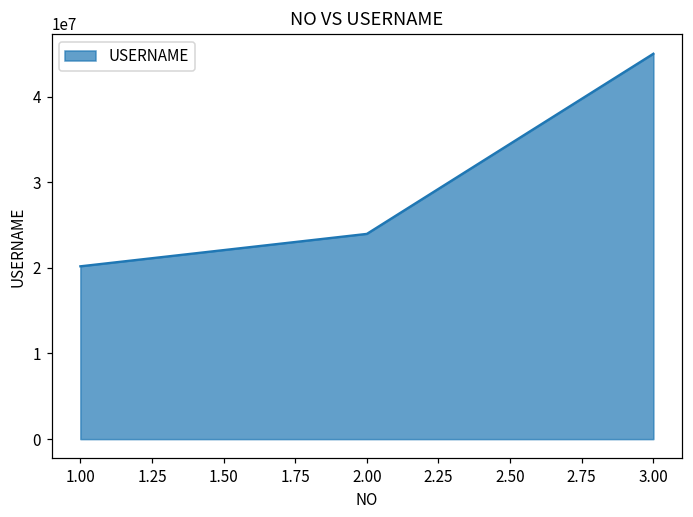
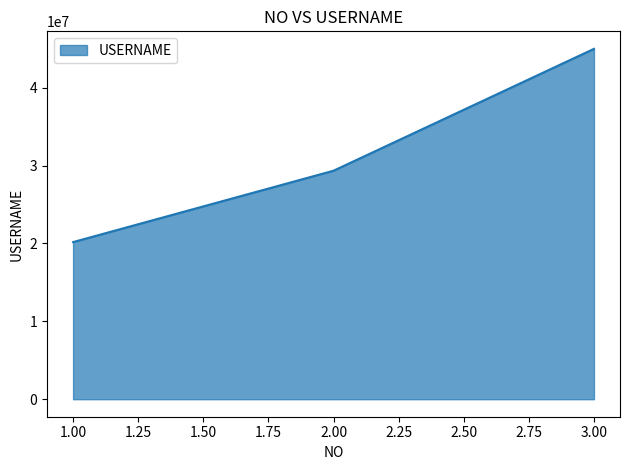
2.00: 24000000 -> 29000000
